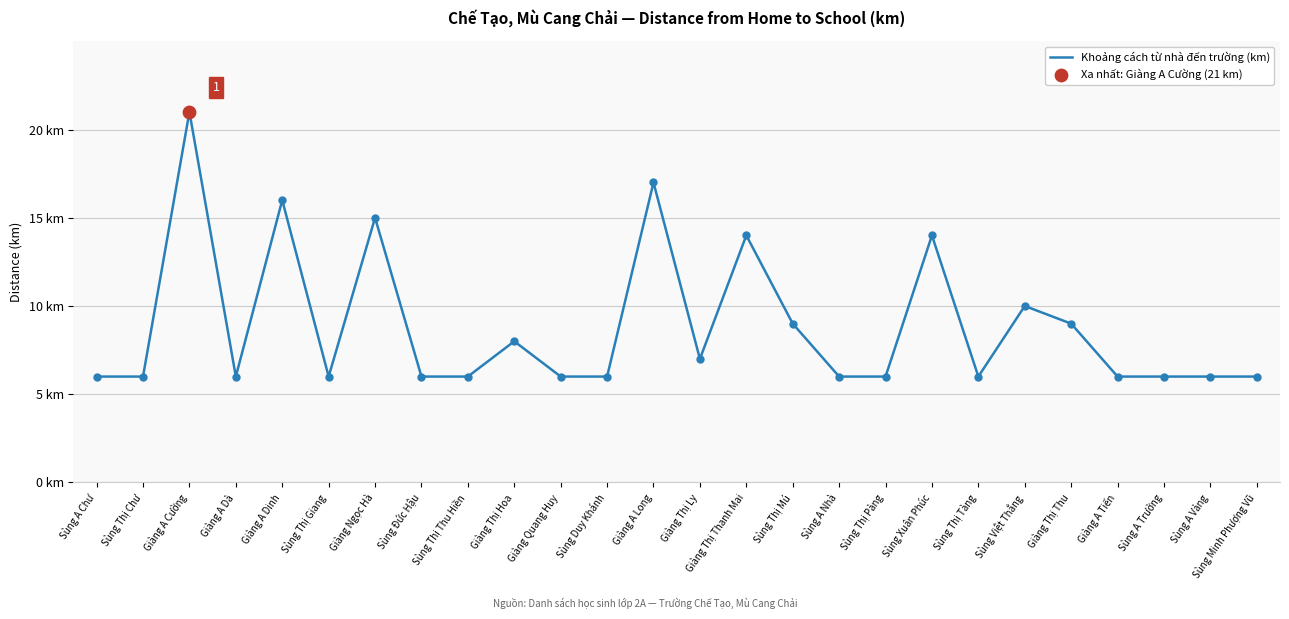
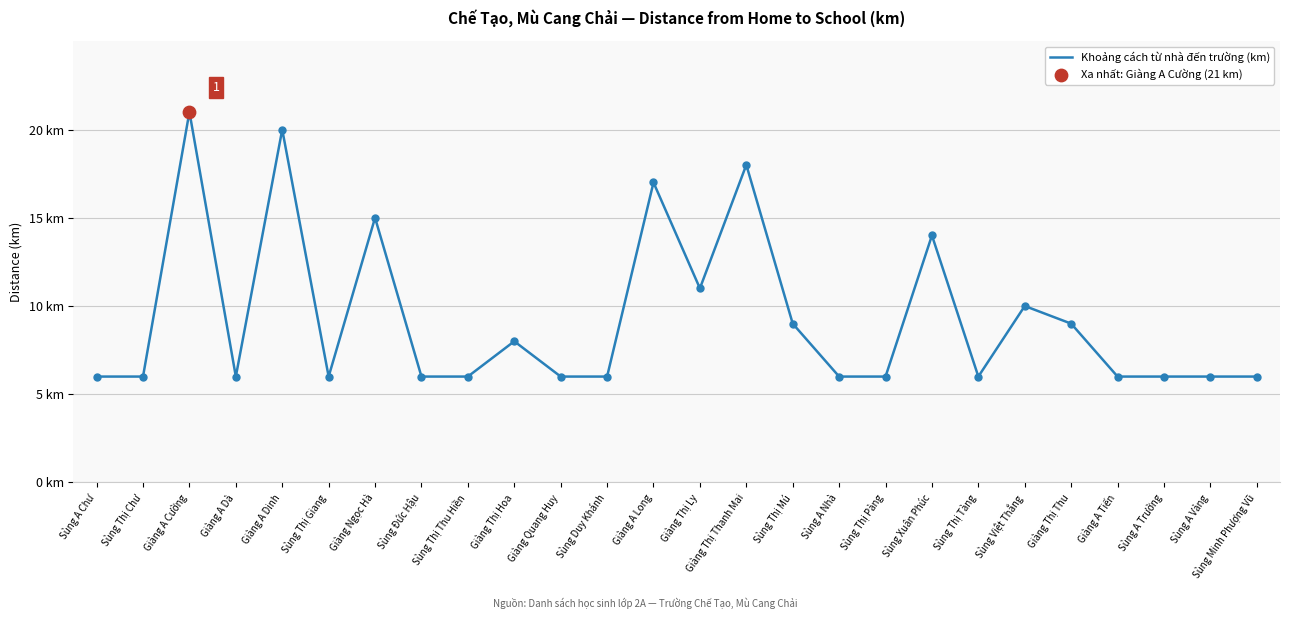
Khoảng cách từ nhà đến trường (km), Giàng A Dinh: 16 km -> 20 km
Khoảng cách từ nhà đến trường (km), Giàng Thị Ly: 7 km -> 11 km
Khoảng cách từ nhà đến trường (km), Giàng Thị Thanh Mai: 14 km -> 18 km
